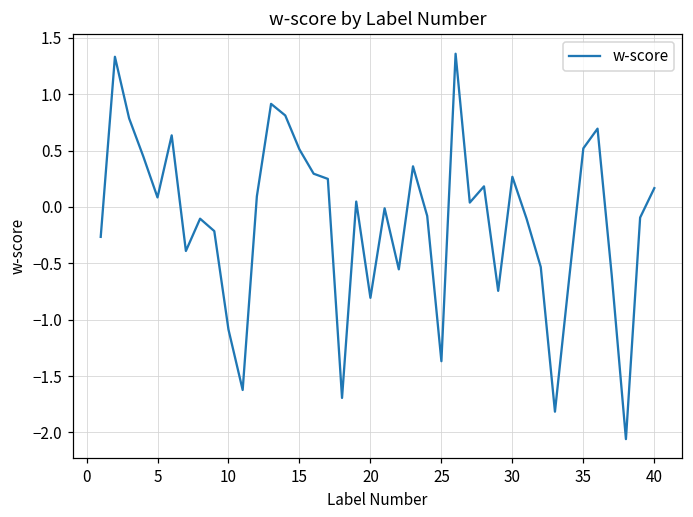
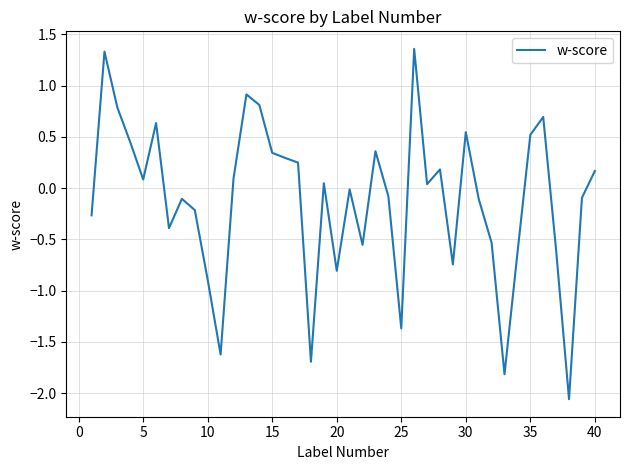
10: -1.09 -> -0.89
15: 0.51 -> 0.34
30: 0.27 -> 0.55
